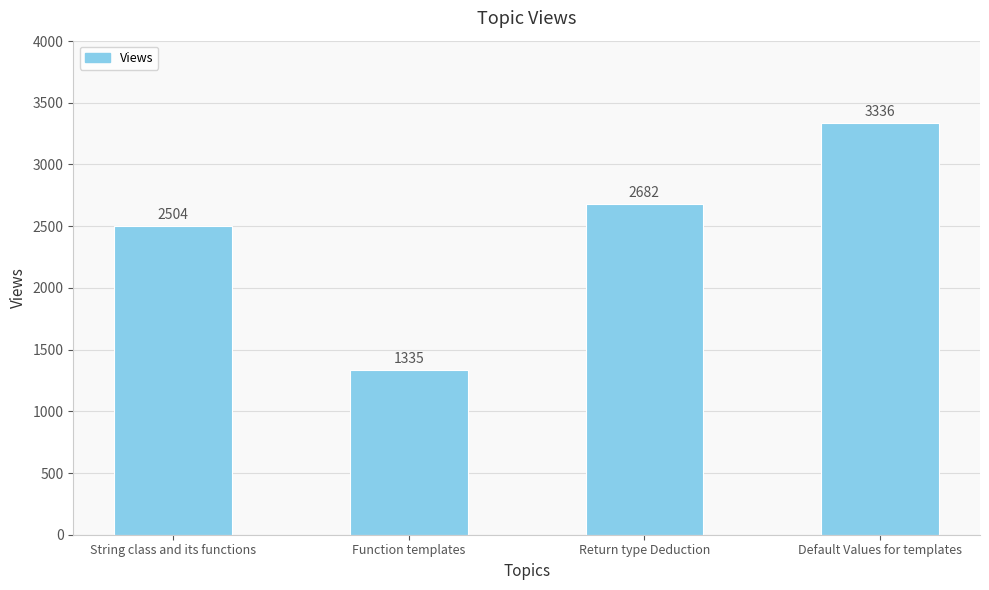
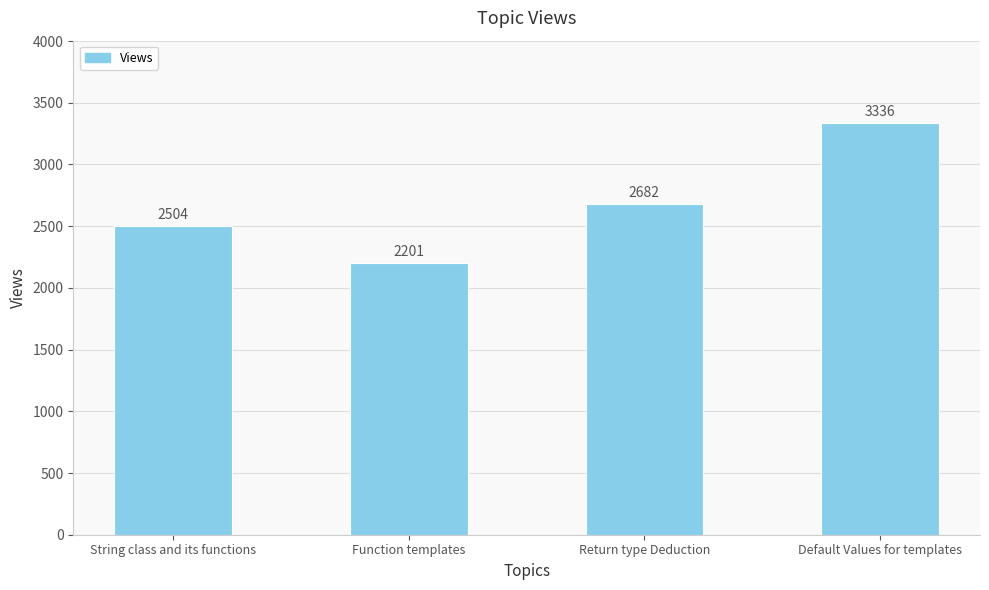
Function templates: 1335 -> 2201
